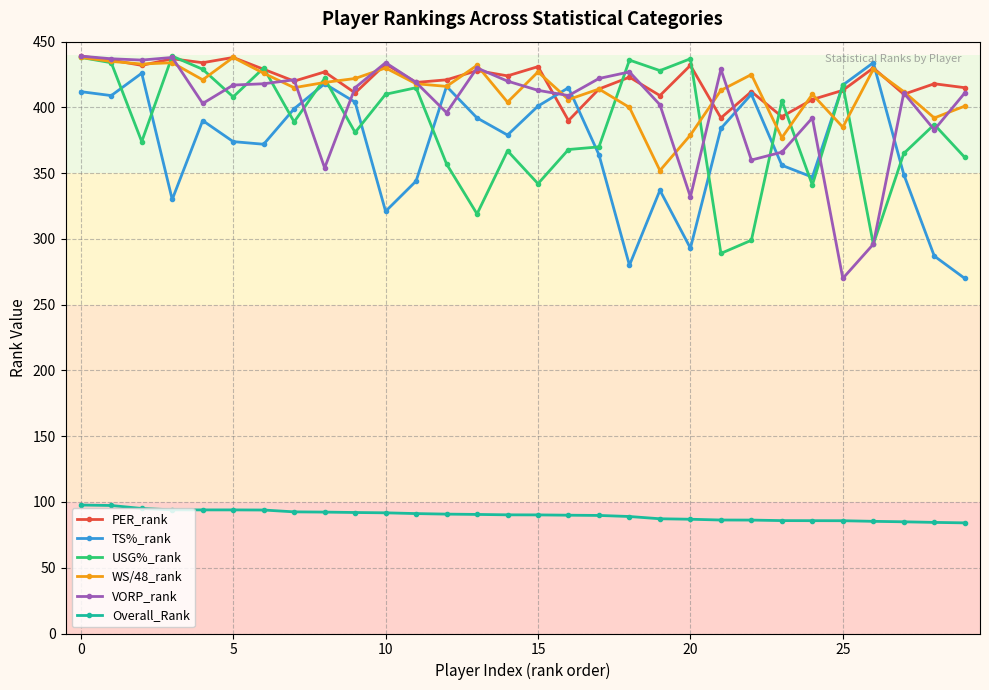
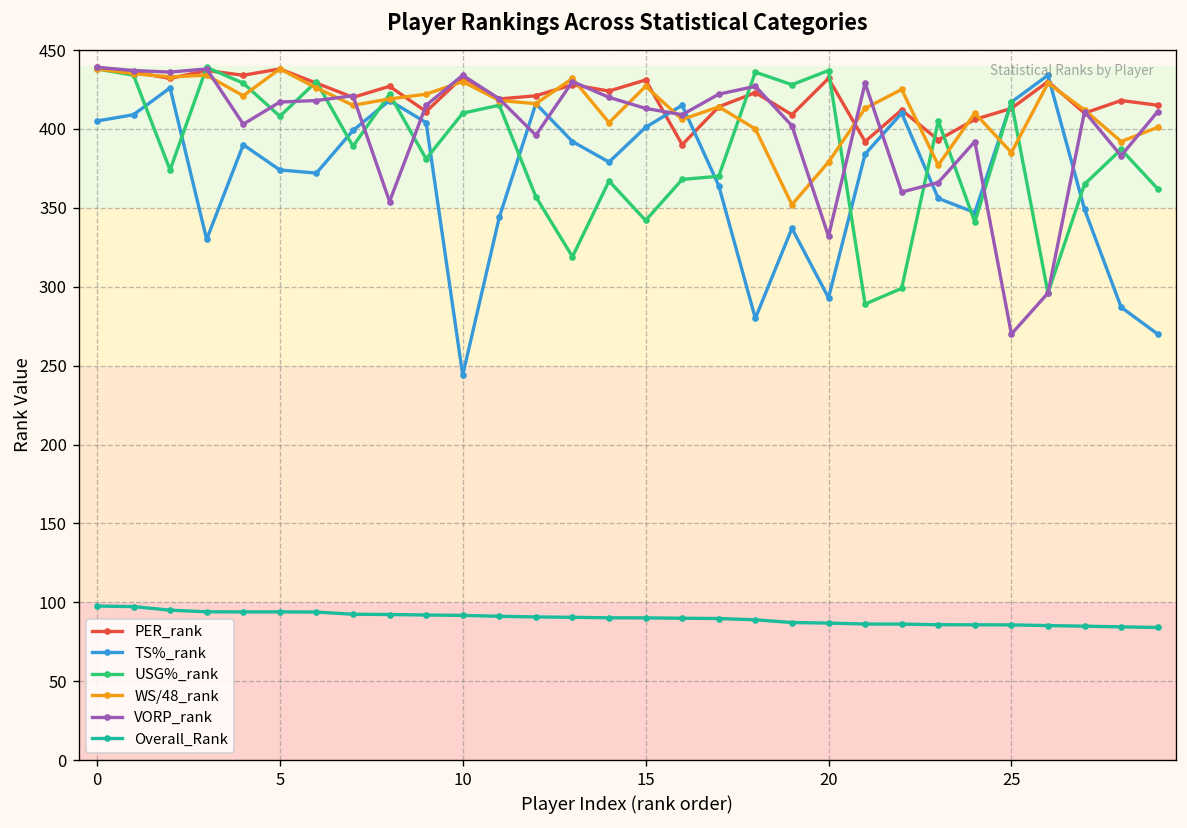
TS%_rank, 0: 412 -> 405
TS%_rank, 10: 321 -> 244
